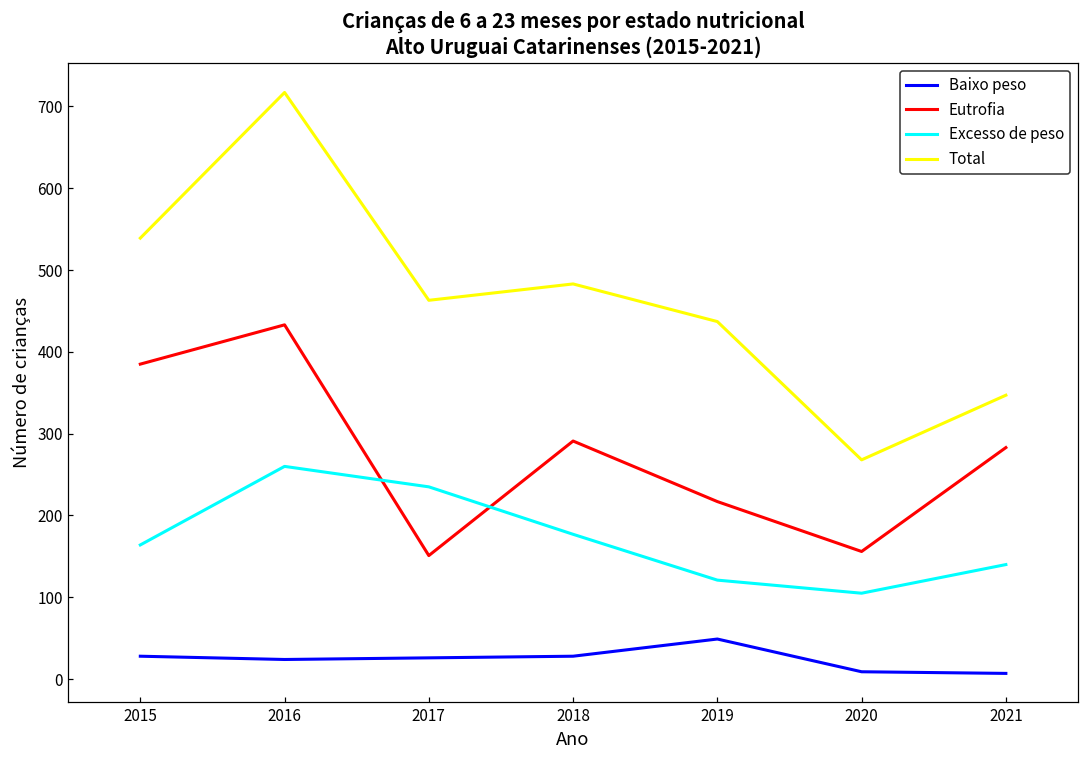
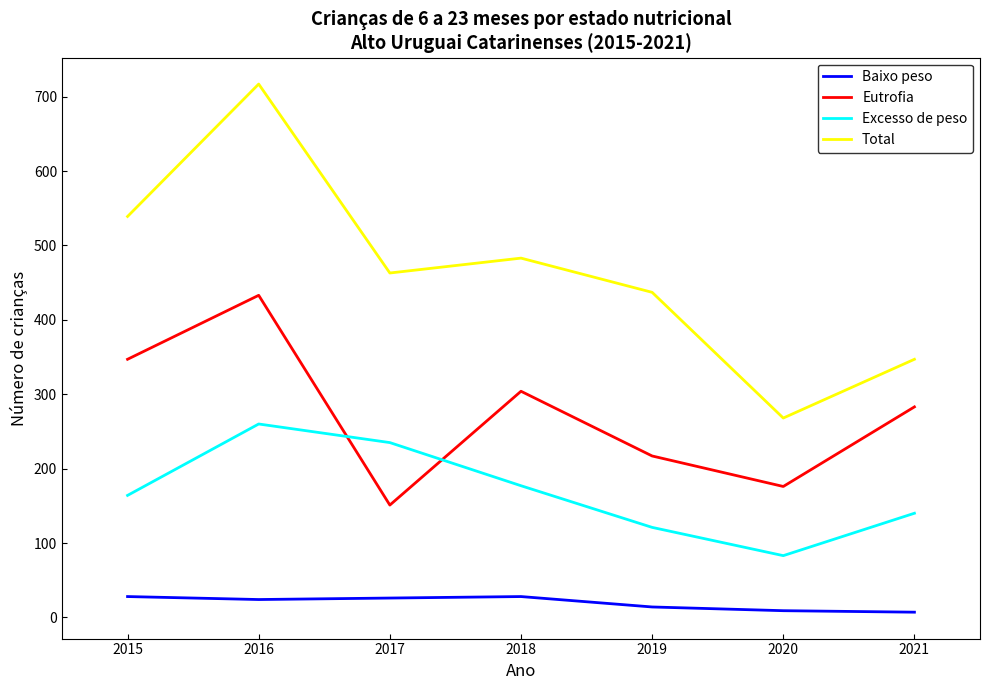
Eutrofia, 2015: 390 -> 350
Eutrofia, 2018: 290 -> 300
Baixo peso, 2019: 50 -> 10
Eutrofia, 2020: 160 -> 180
Excesso de peso, 2020: 110 -> 80
